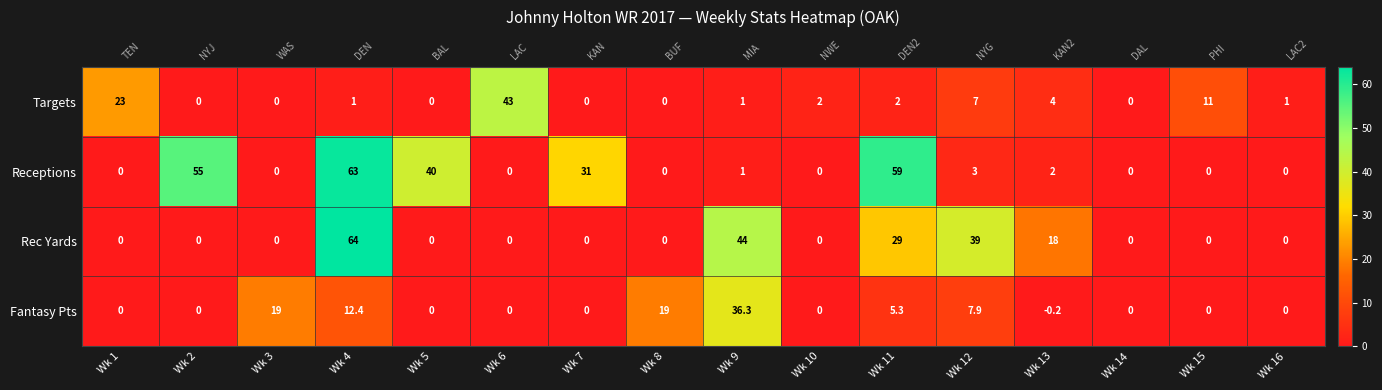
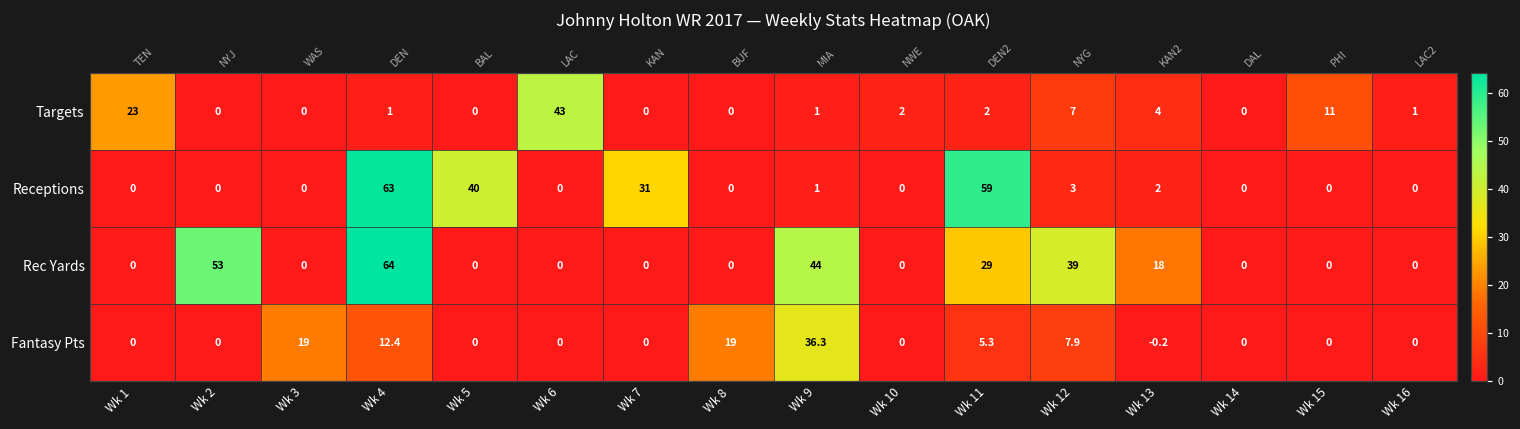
Receptions, Wk 2: 55 -> 0
Rec Yards, Wk 2: 0 -> 53
